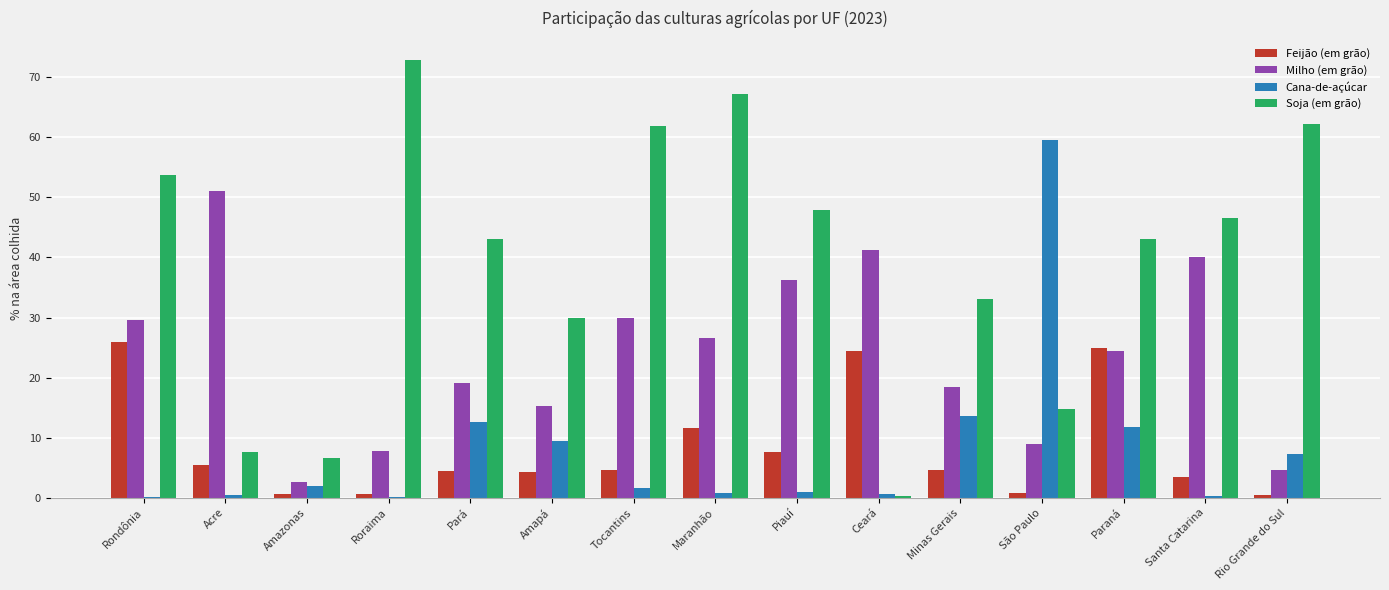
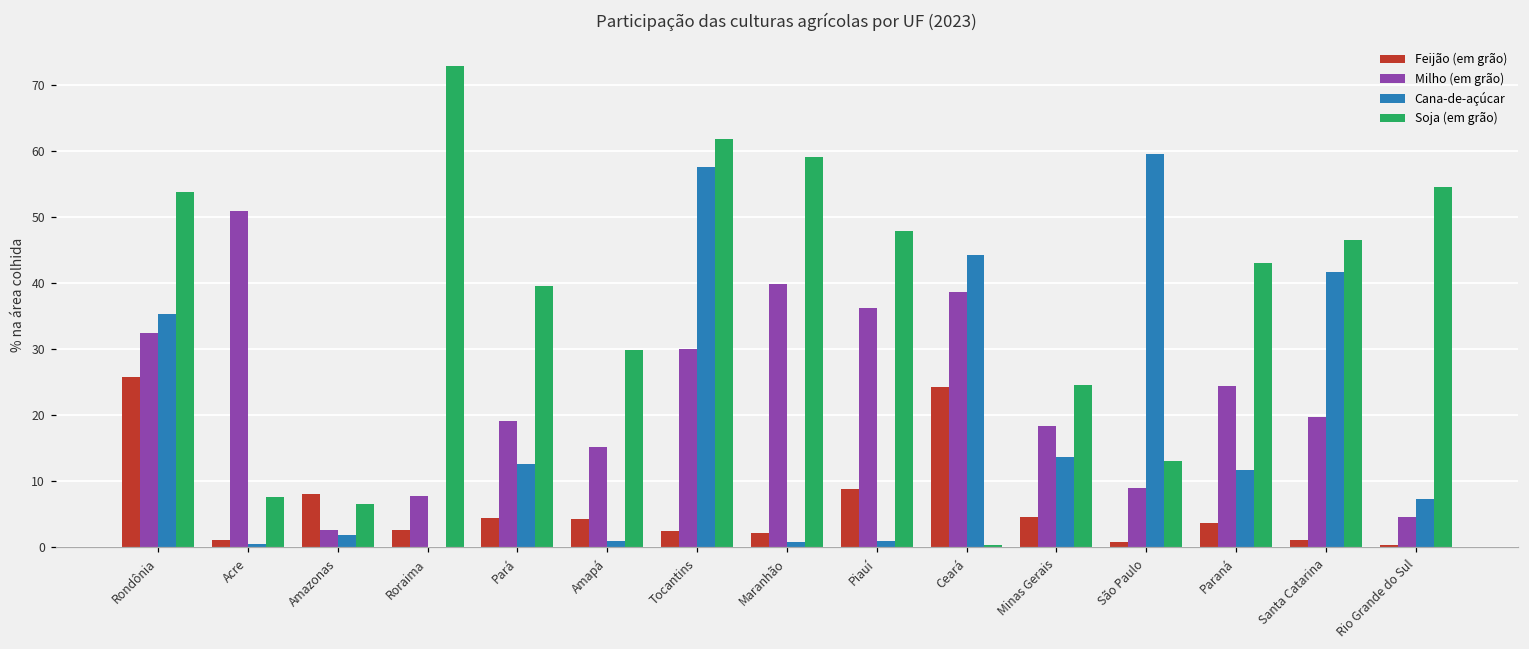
Milho (em grão), Rondônia: 30 -> 33
Cana-de-açúcar, Rondônia: 0 -> 35
Feijão (em grão), Acre: 5 -> 1
Feijão (em grão), Amazonas: 1 -> 8
Feijão (em grão), Roraima: 1 -> 3
Soja (em grão), Pará: 43 -> 40
Cana-de-açúcar, Amapá: 9 -> 1
Feijão (em grão), Tocantins: 5 -> 2
Cana-de-açúcar, Tocantins: 2 -> 58
Feijão (em grão), Maranhão: 12 -> 2
Milho (em grão), Maranhão: 27 -> 40
Soja (em grão), Maranhão: 67 -> 59
Feijão (em grão), Piauí: 8 -> 9
Milho (em grão), Ceará: 41 -> 39
Cana-de-açúcar, Ceará: 1 -> 44
Soja (em grão), Minas Gerais: 33 -> 25
Soja (em grão), São Paulo: 15 -> 13
Feijão (em grão), Paraná: 25 -> 4
Feijão (em grão), Santa Catarina: 3 -> 1
Milho (em grão), Santa Catarina: 40 -> 20
Cana-de-açúcar, Santa Catarina: 0 -> 42
Soja (em grão), Rio Grande do Sul: 62 -> 55
